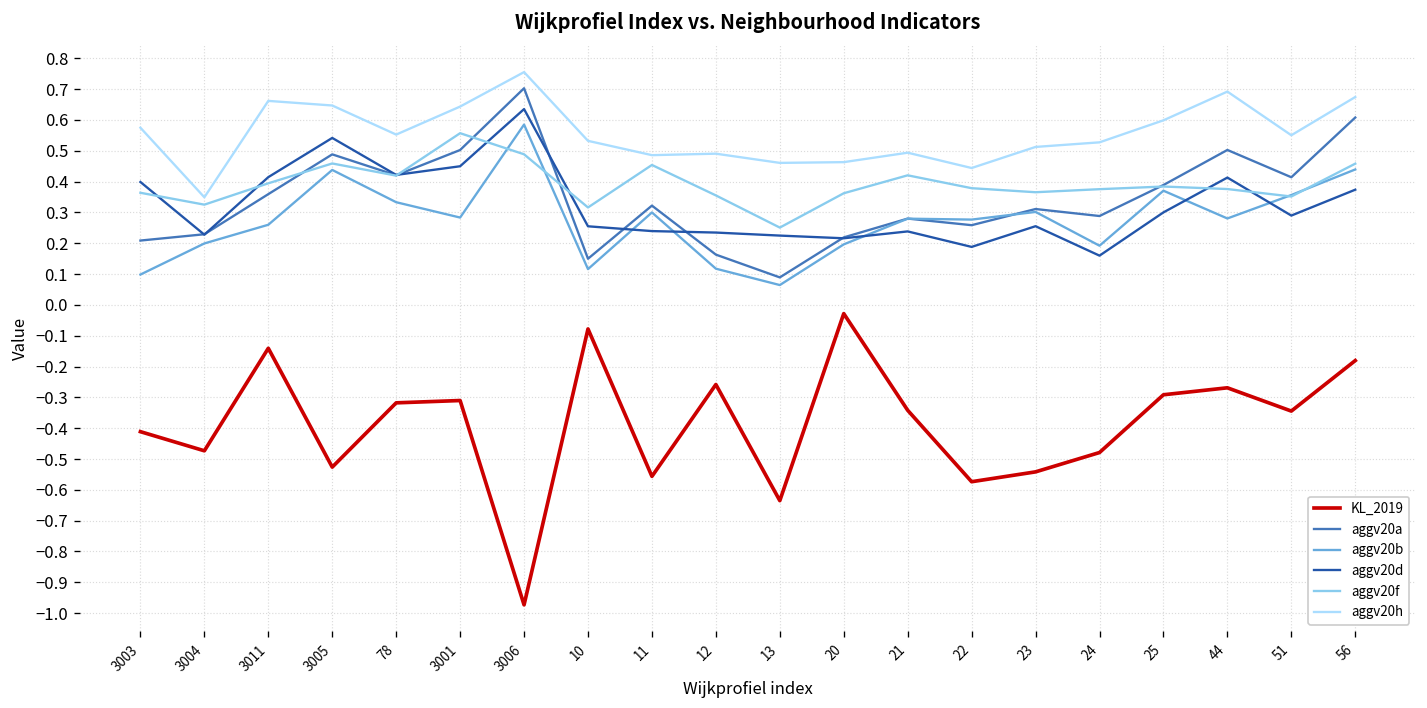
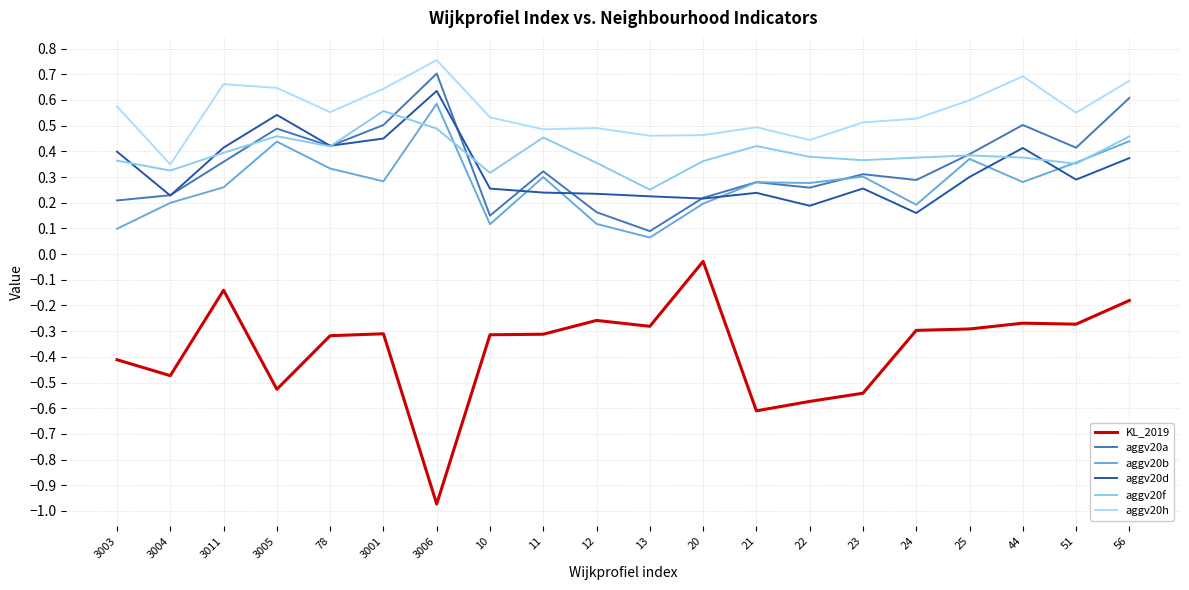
KL_2019, 10: -0.08 -> -0.31
KL_2019, 11: -0.56 -> -0.31
KL_2019, 13: -0.64 -> -0.28
KL_2019, 21: -0.34 -> -0.61
KL_2019, 24: -0.48 -> -0.30
KL_2019, 51: -0.34 -> -0.27
